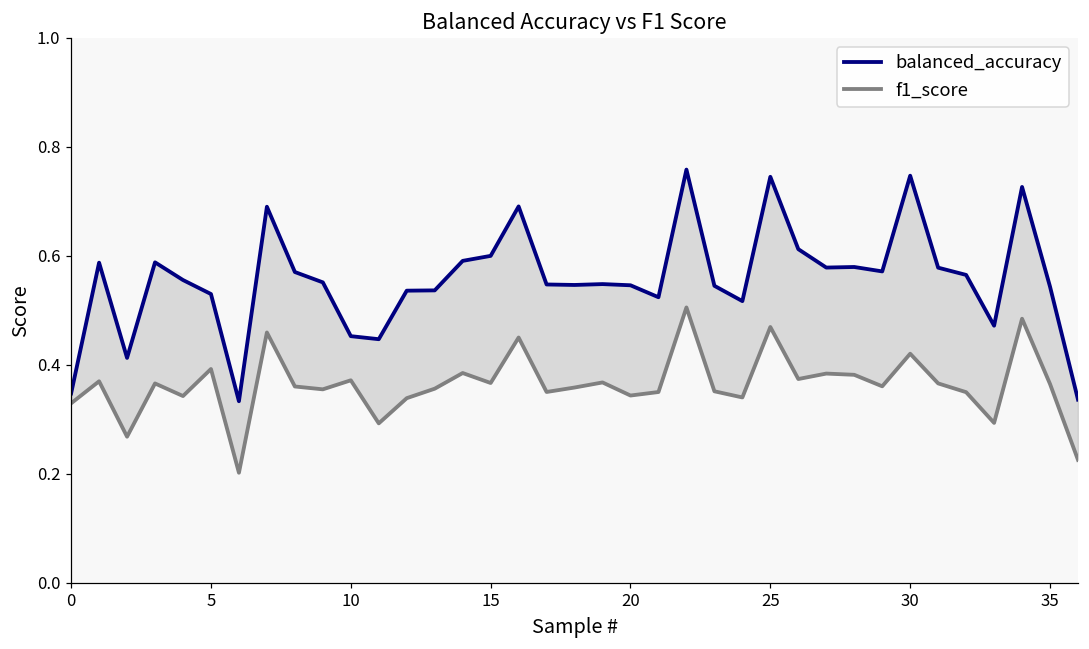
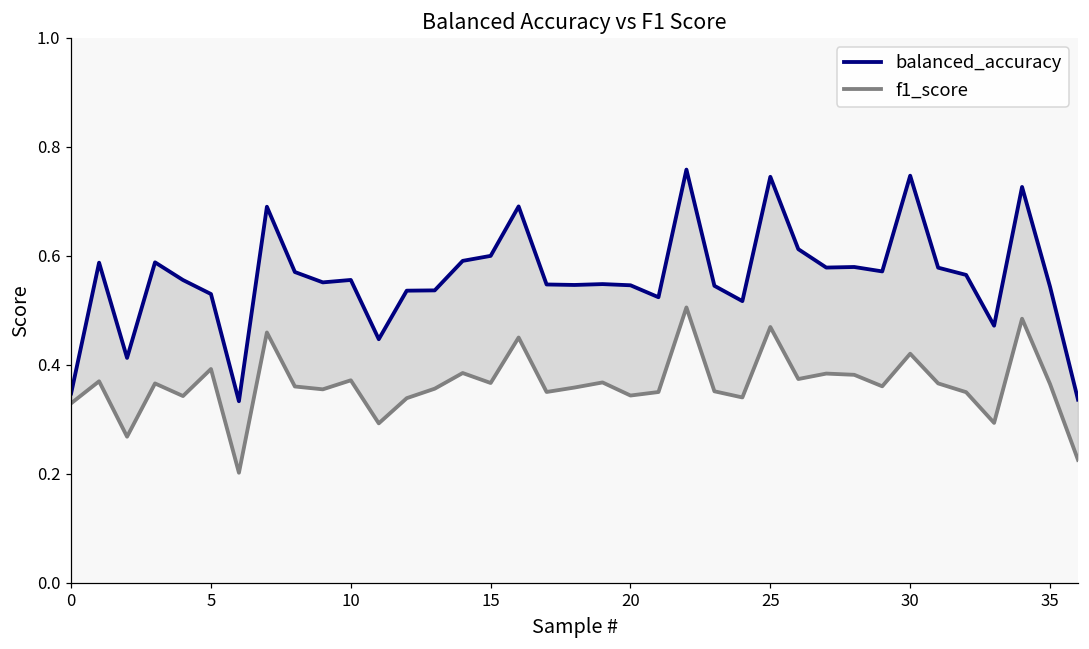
balanced_accuracy, 10: 0.45 -> 0.56
